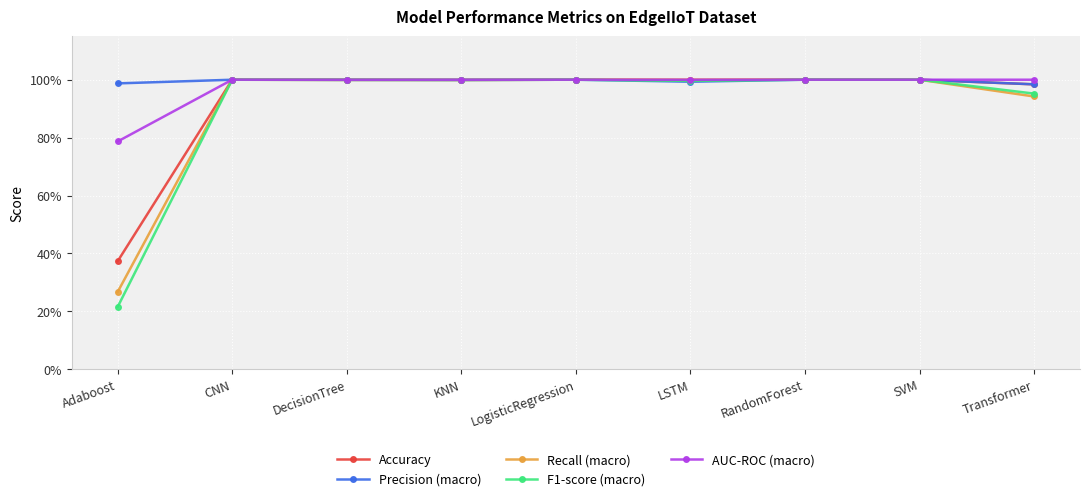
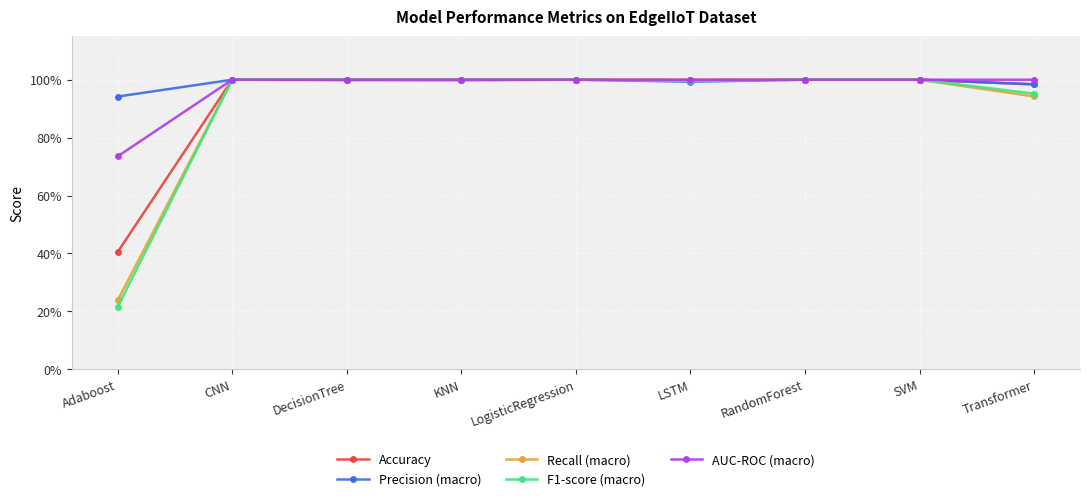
Accuracy, Adaboost: 37% -> 40%
Precision (macro), Adaboost: 99% -> 94%
Recall (macro), Adaboost: 27% -> 24%
AUC-ROC (macro), Adaboost: 79% -> 74%
